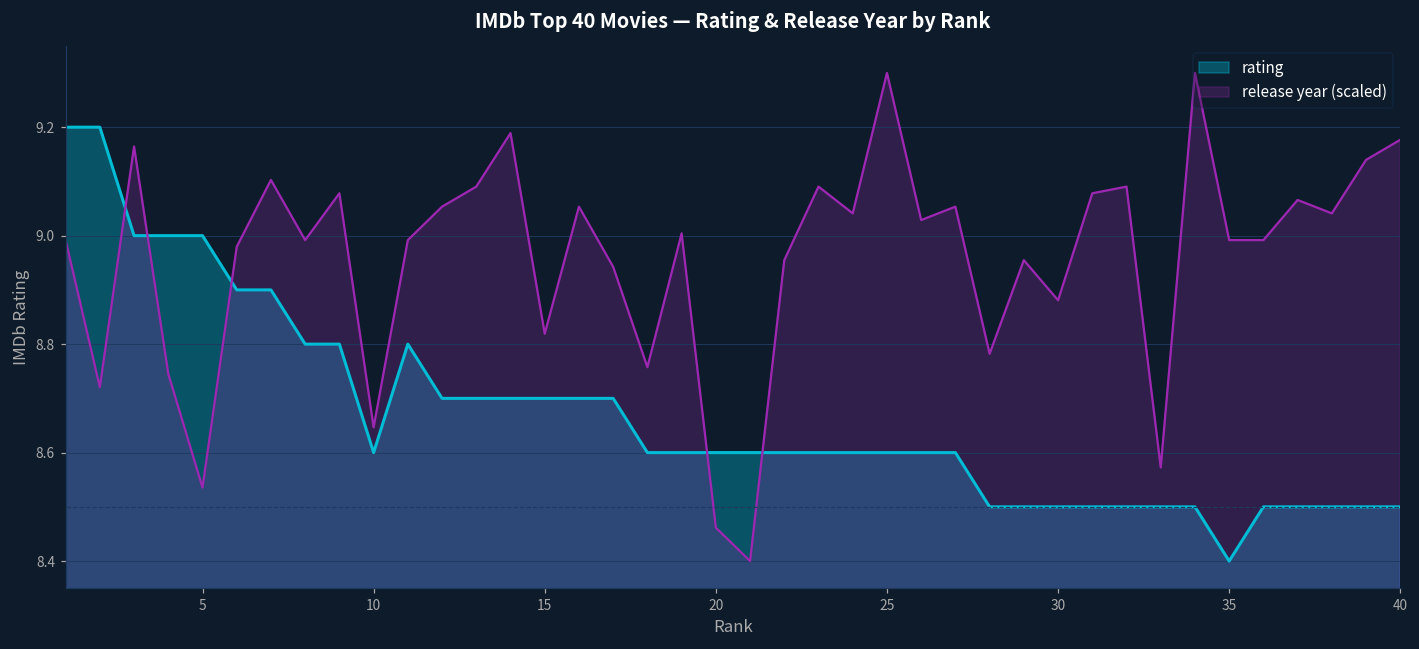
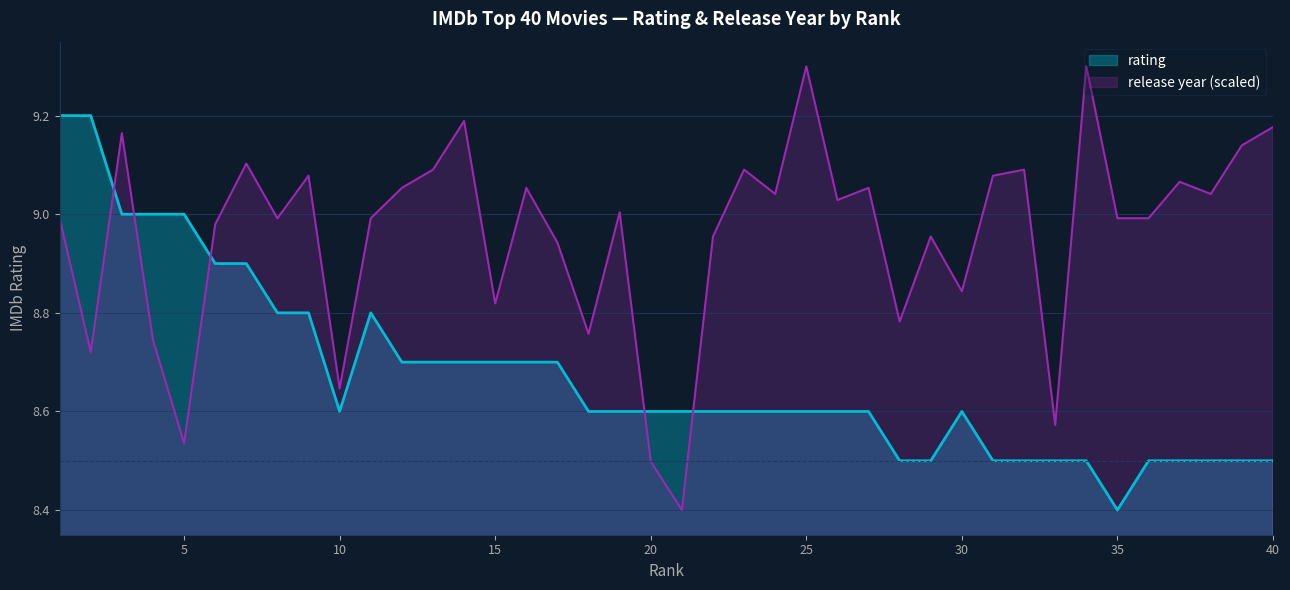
release year (scaled), 20: 8.46 -> 8.50
rating, 30: 8.5 -> 8.6
release year (scaled), 30: 8.88 -> 8.84
